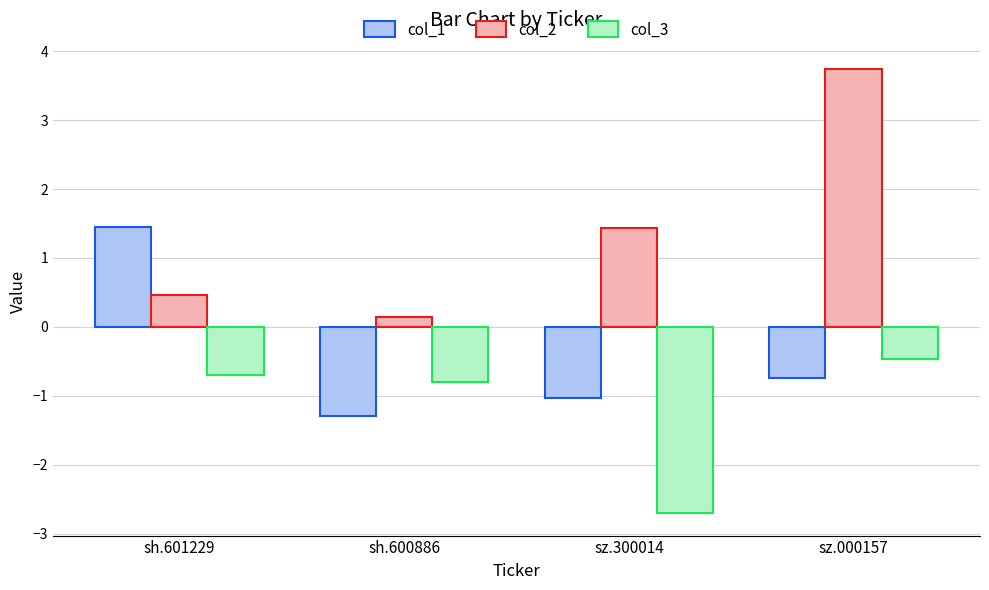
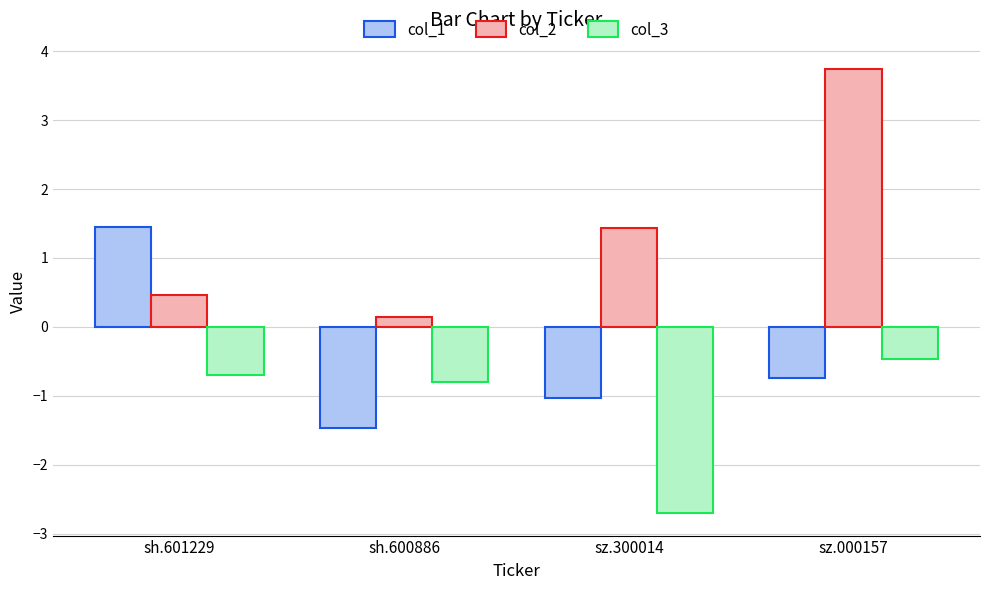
col_1, sh.600886: -1.3 -> -1.5
